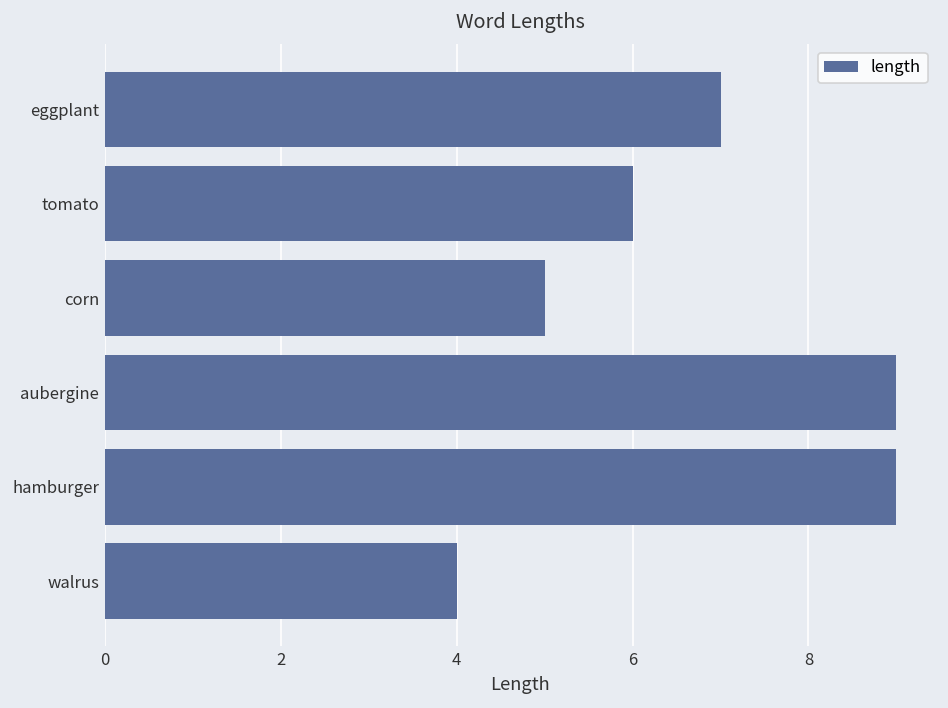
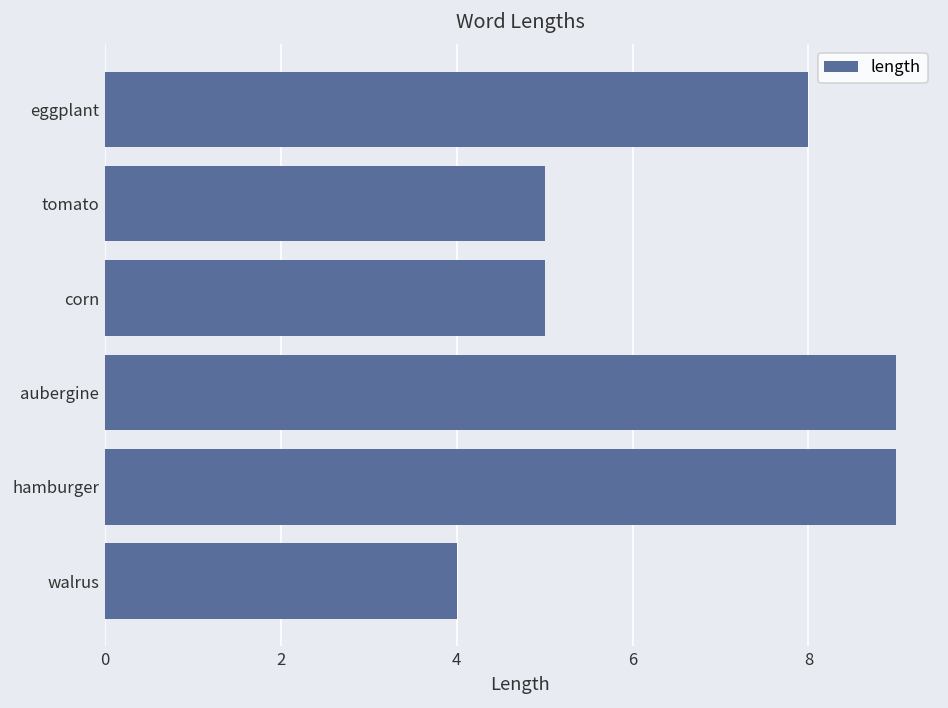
eggplant: 7 -> 8
tomato: 6 -> 5
